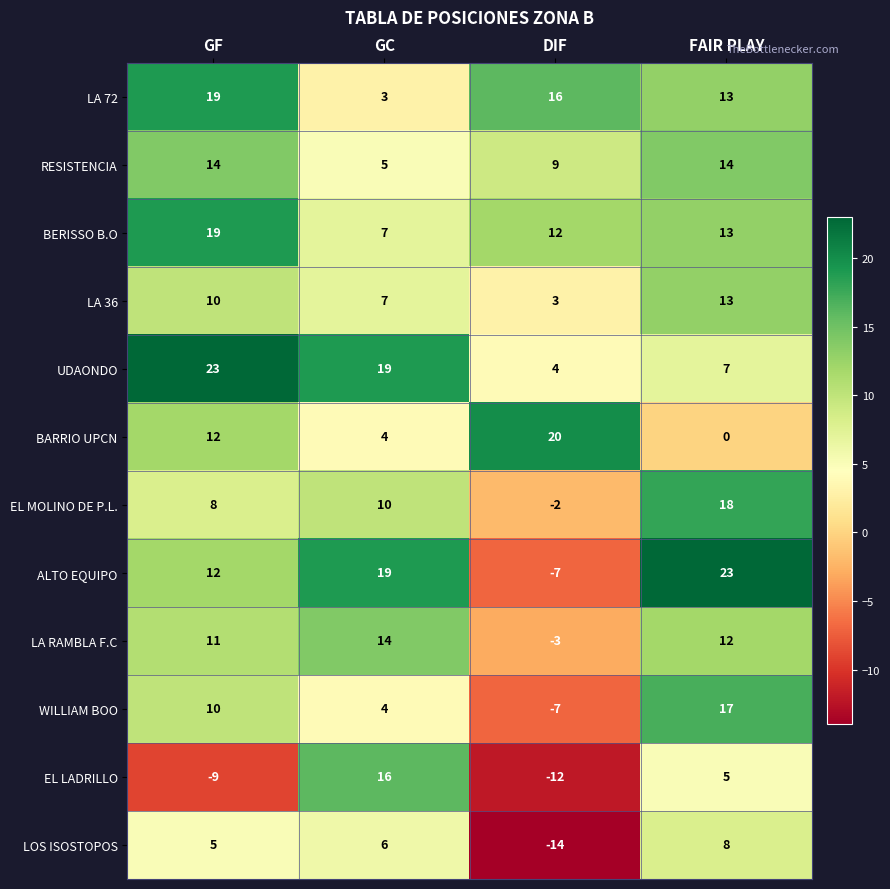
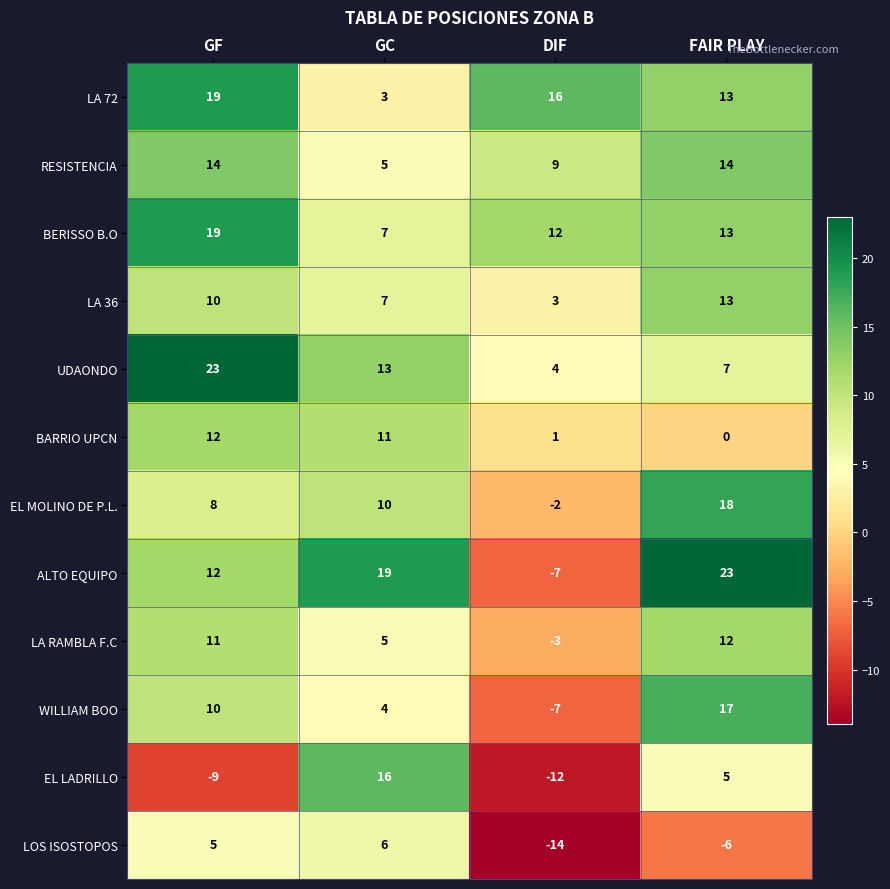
UDAONDO, GC: 19 -> 13
BARRIO UPCN, GC: 4 -> 11
BARRIO UPCN, DIF: 20 -> 1
LA RAMBLA F.C, GC: 14 -> 5
LOS ISOSTOPOS, FAIR PLAY: 8 -> -6
